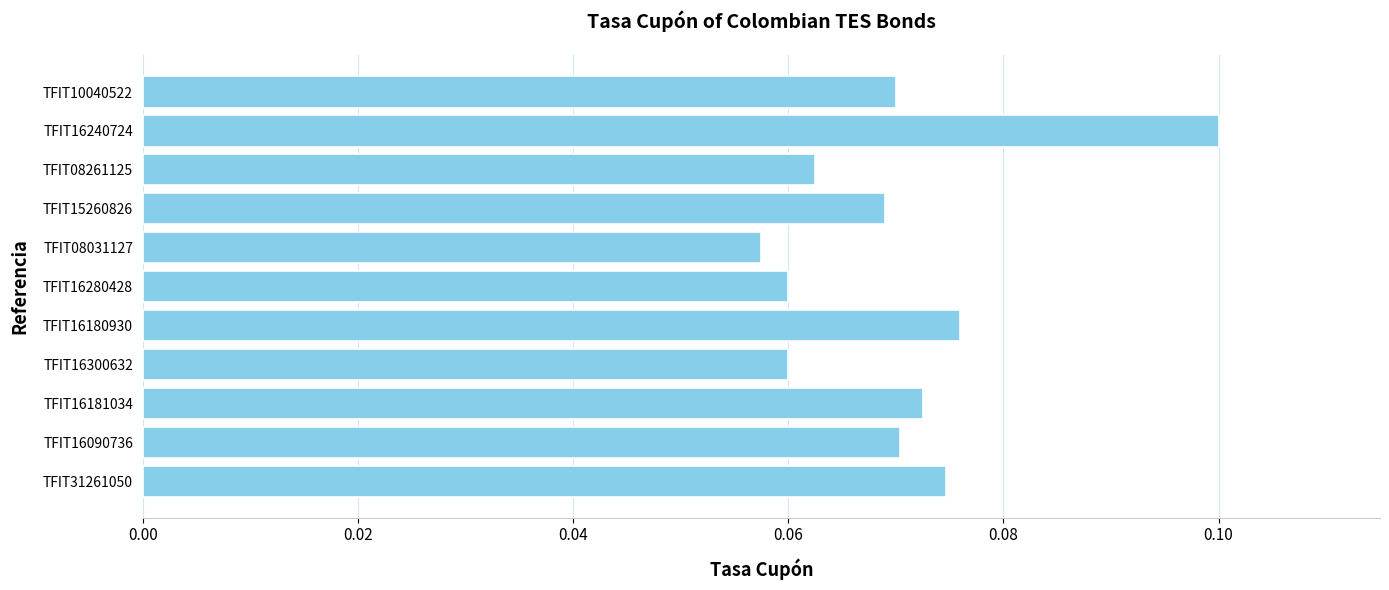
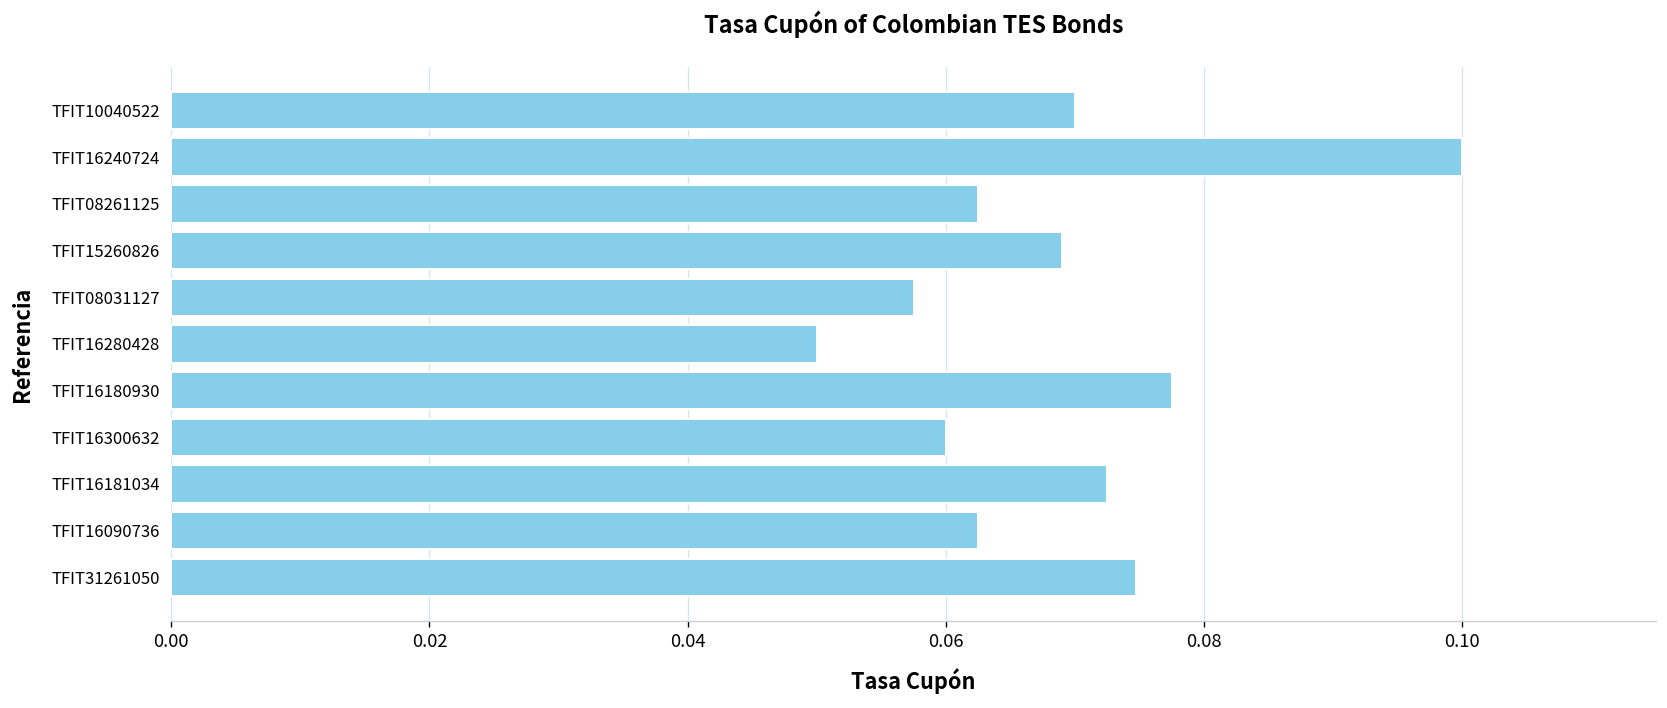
TFIT16280428: 0.06 -> 0.05
TFIT16180930: 0.0760 -> 0.0775
TFIT16090736: 0.0704 -> 0.0625
